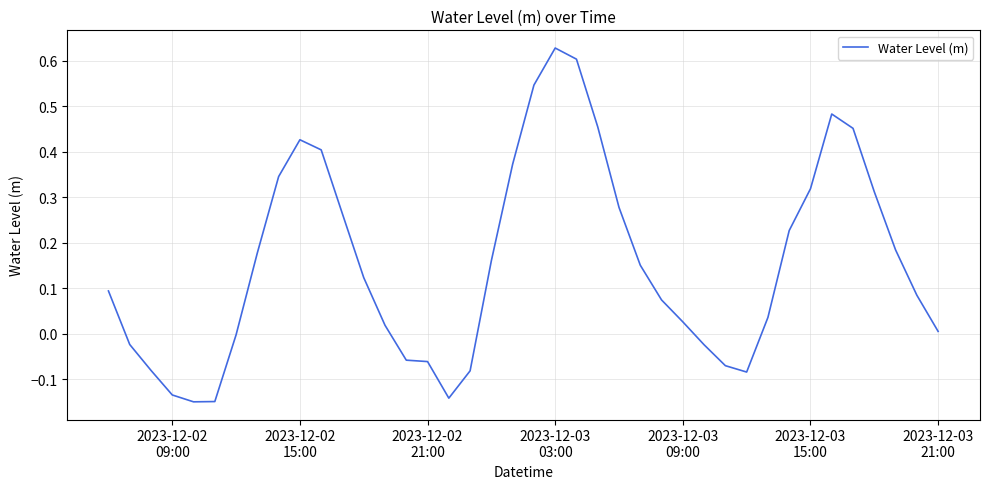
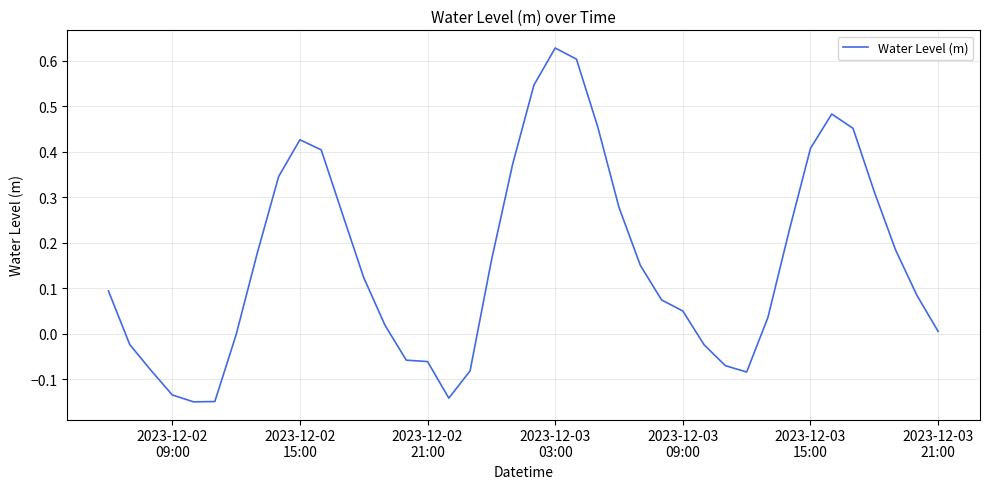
2023-12-03 09:00: 0.03 -> 0.05
2023-12-03 15:00: 0.32 -> 0.41
